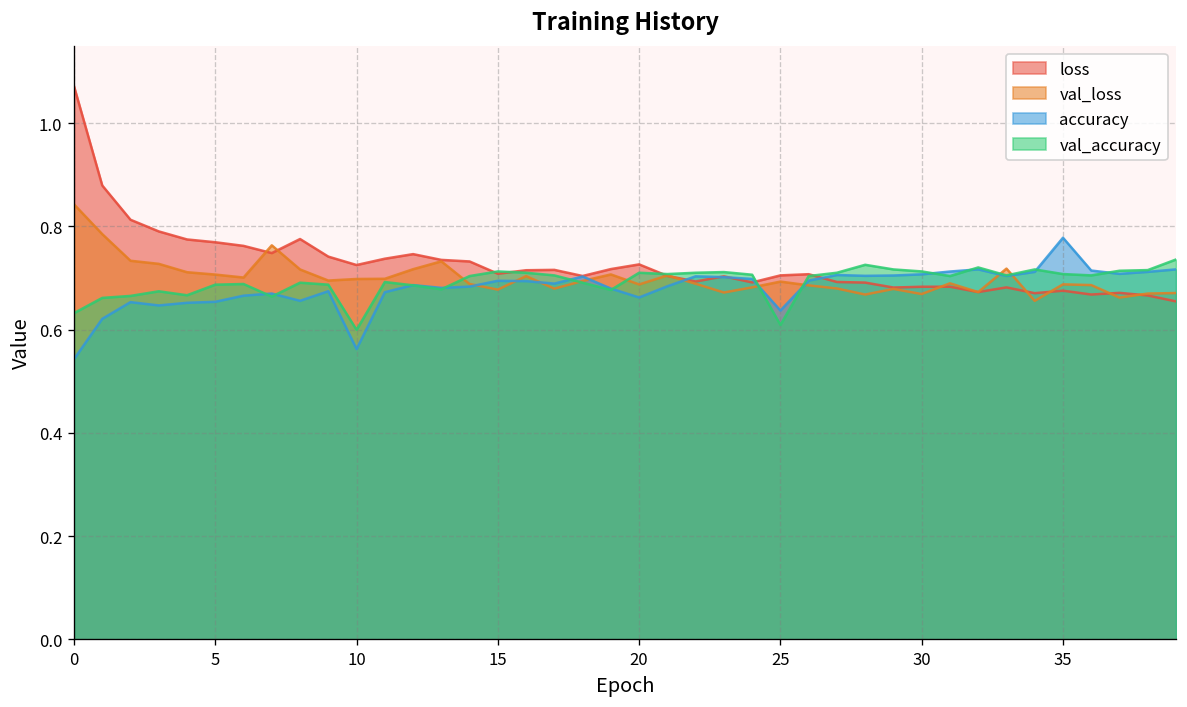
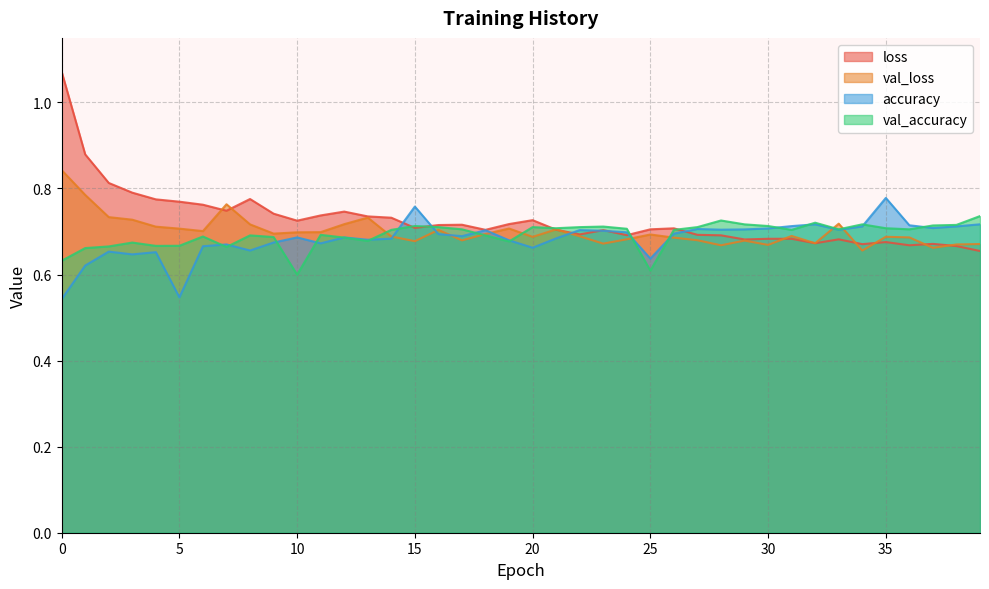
accuracy, 5: 0.65 -> 0.55
val_accuracy, 5: 0.69 -> 0.67
accuracy, 10: 0.56 -> 0.69
accuracy, 15: 0.69 -> 0.76
